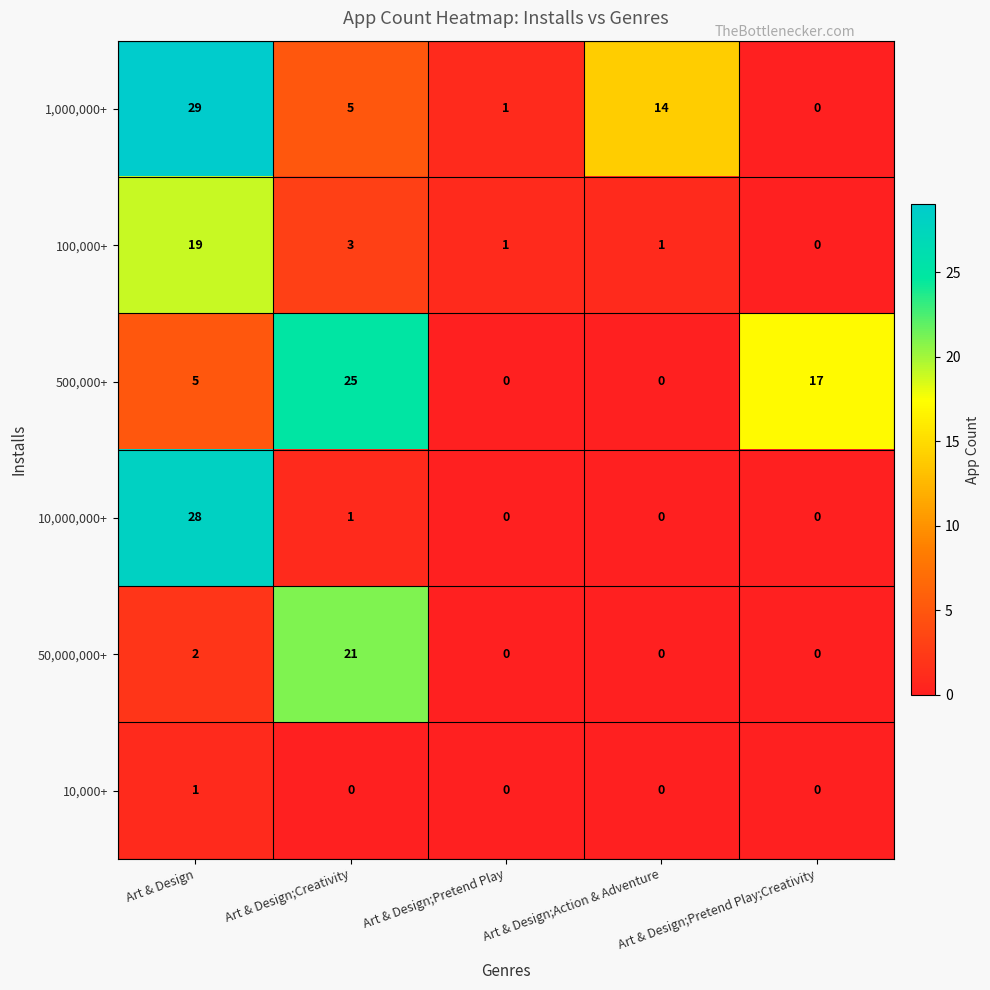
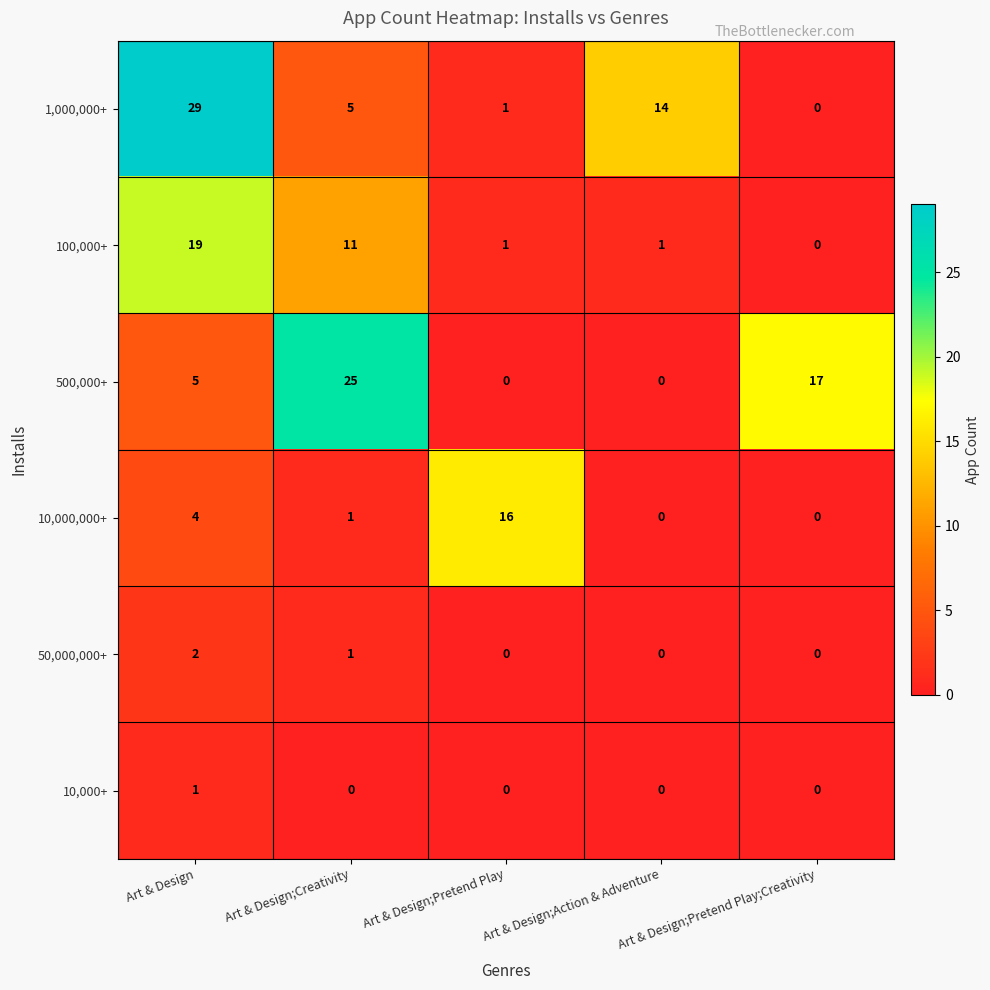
100,000+, Art & Design;Creativity: 3 -> 11
10,000,000+, Art & Design: 28 -> 4
10,000,000+, Art & Design;Pretend Play: 0 -> 16
50,000,000+, Art & Design;Creativity: 21 -> 1
